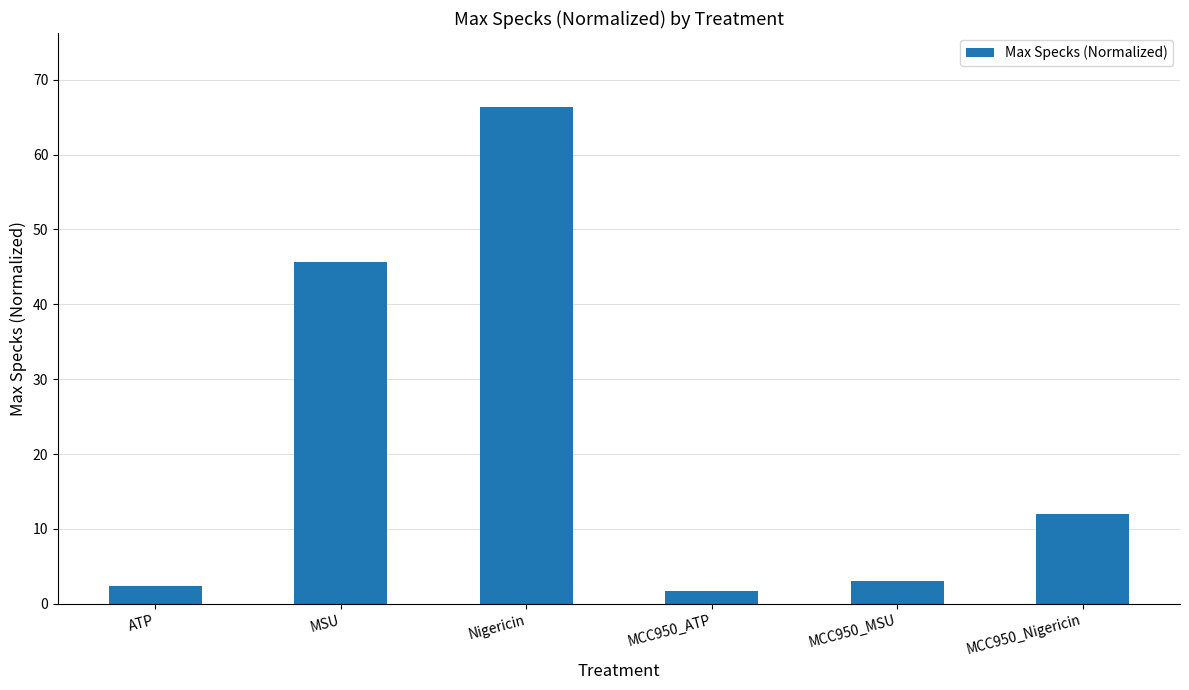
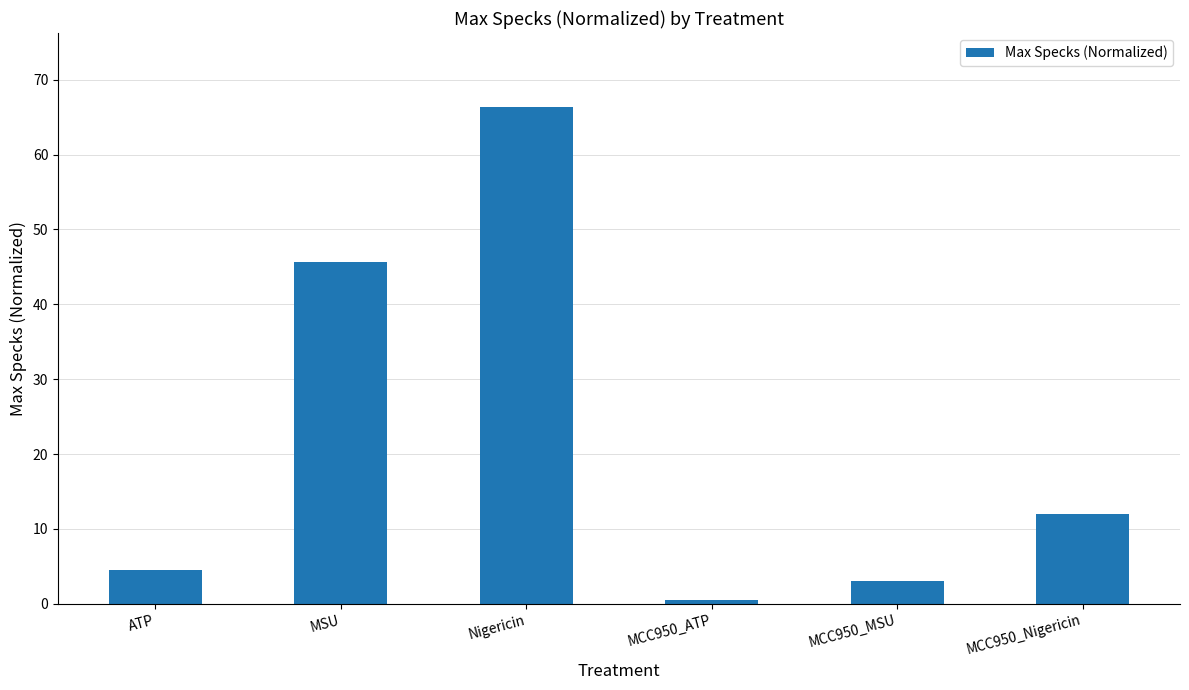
ATP: 2 -> 4
MCC950_ATP: 2 -> 1
